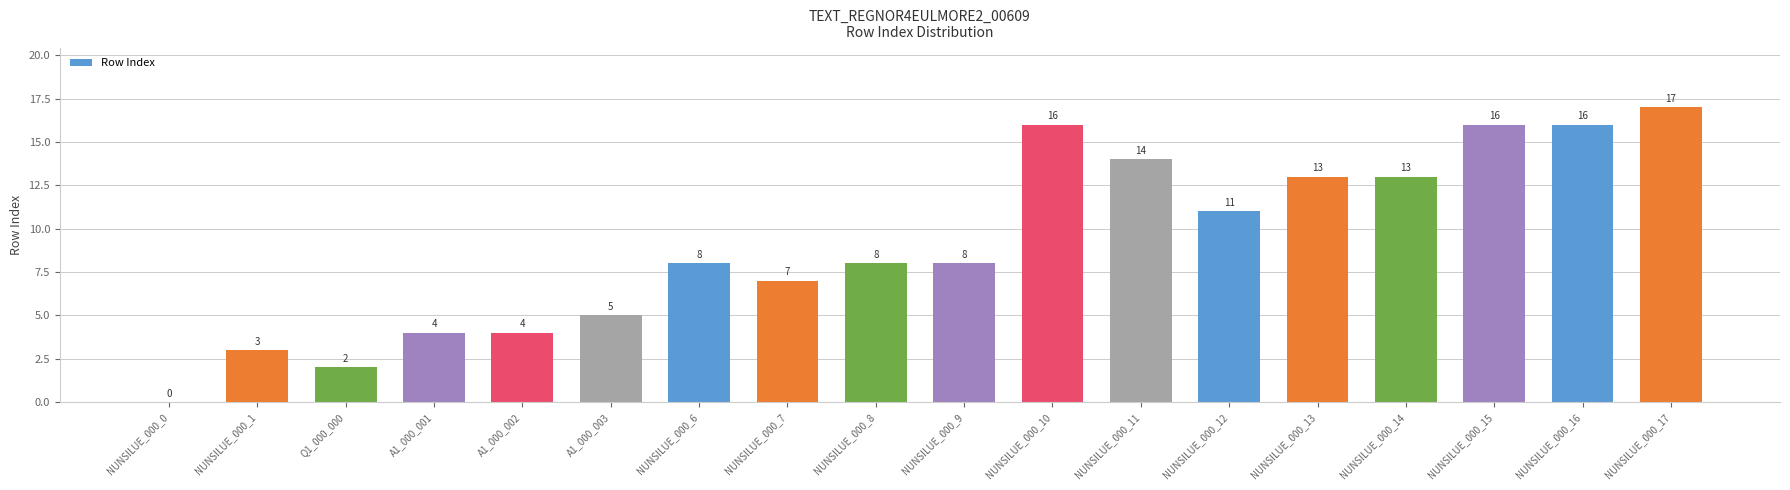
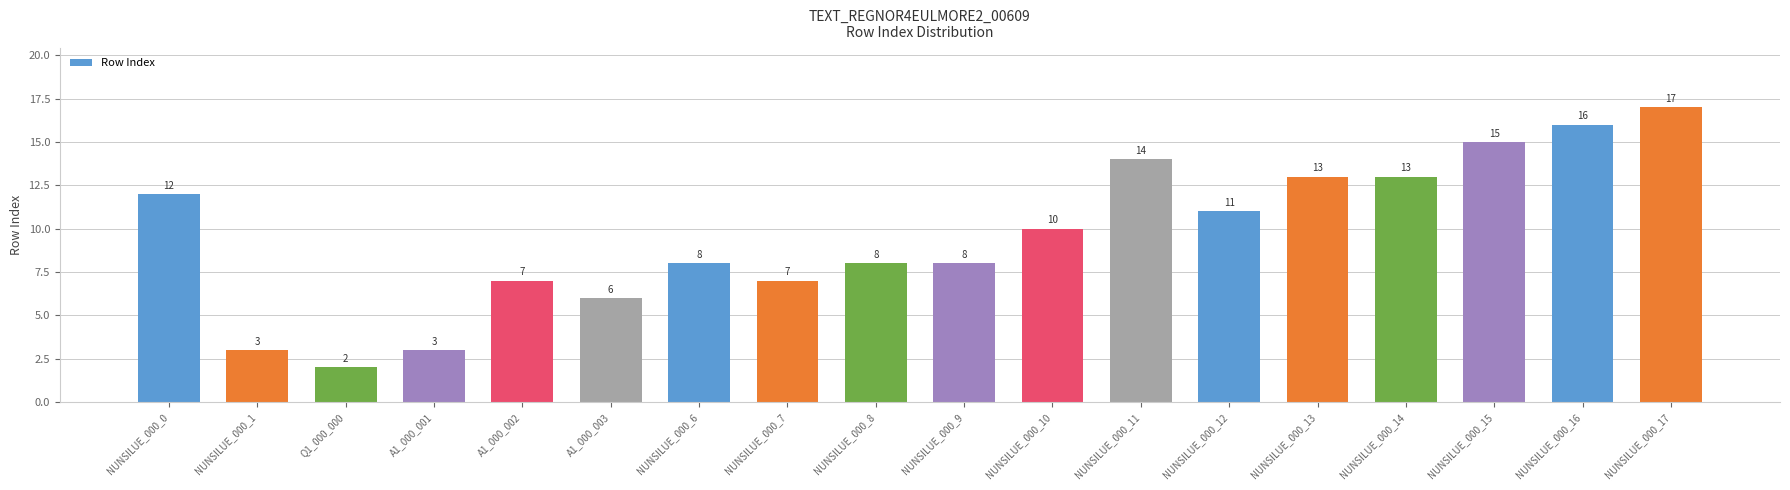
NUNSILUE_000_0: 0 -> 12
A1_000_001: 4 -> 3
A1_000_002: 4 -> 7
A1_000_003: 5 -> 6
NUNSILUE_000_10: 16 -> 10
NUNSILUE_000_15: 16 -> 15
